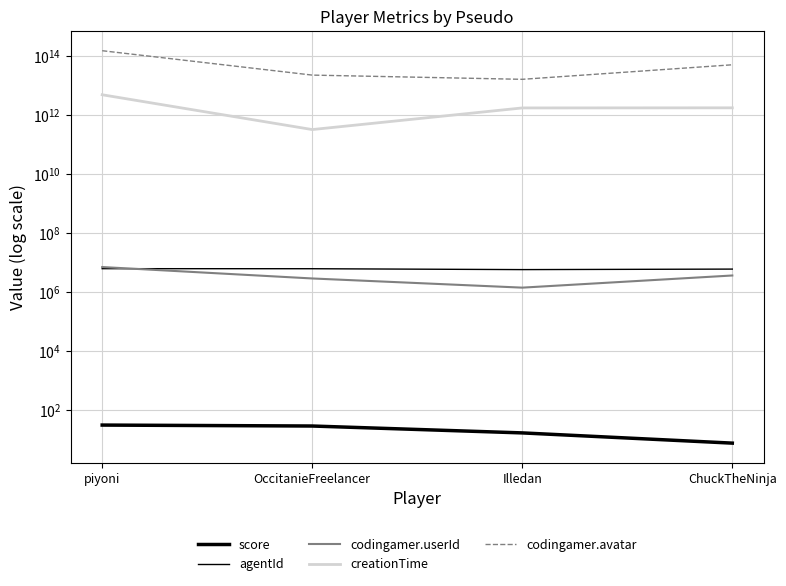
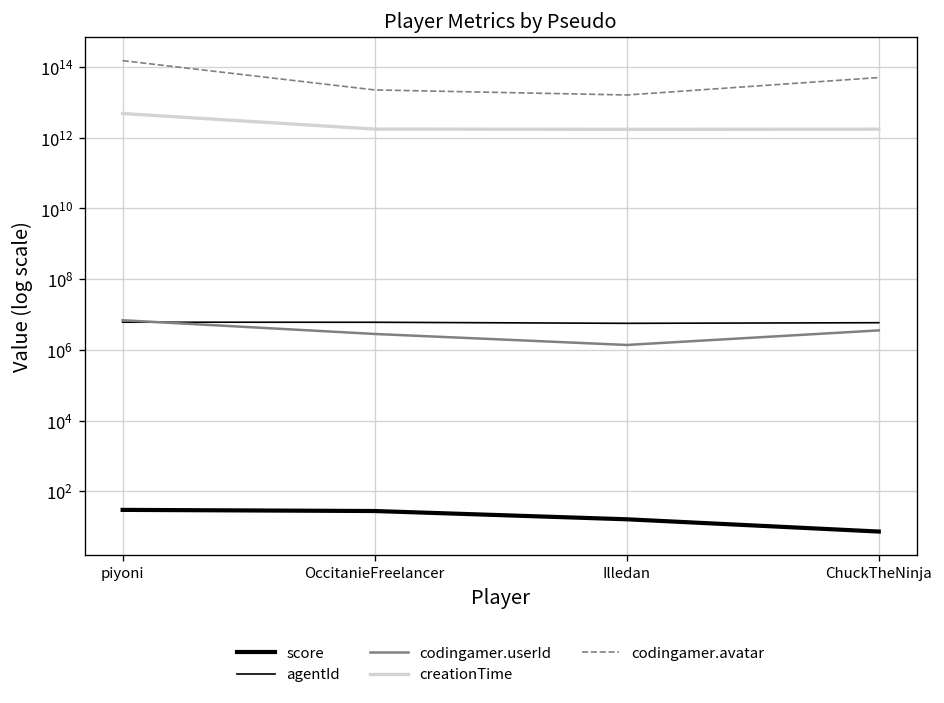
creationTime, OccitanieFreelancer: 300000000000 -> 2000000000000
